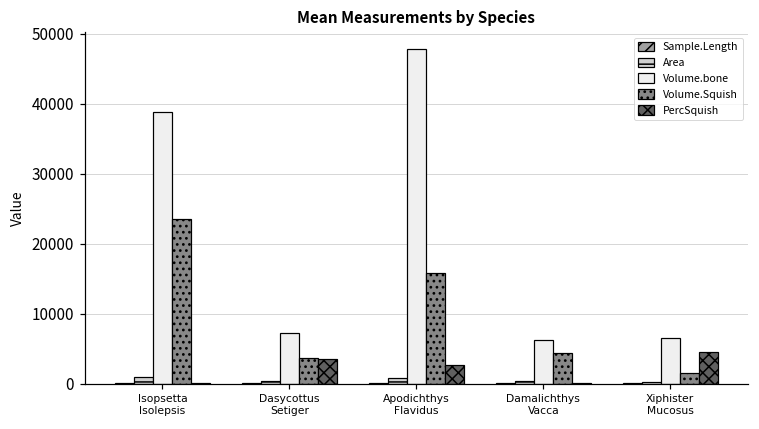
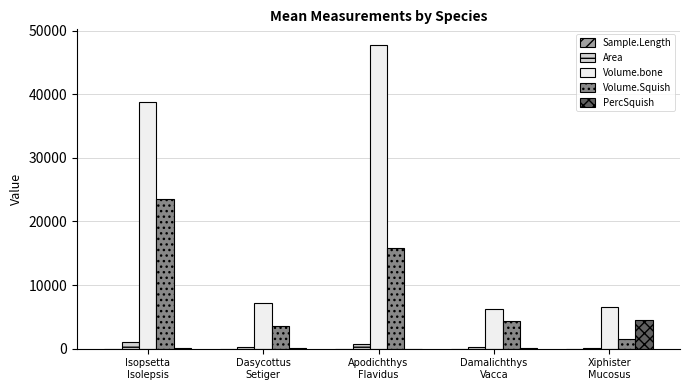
PercSquish, Dasycottus Setiger: 4000 -> 0
PercSquish, Apodichthys Flavidus: 3000 -> 0
